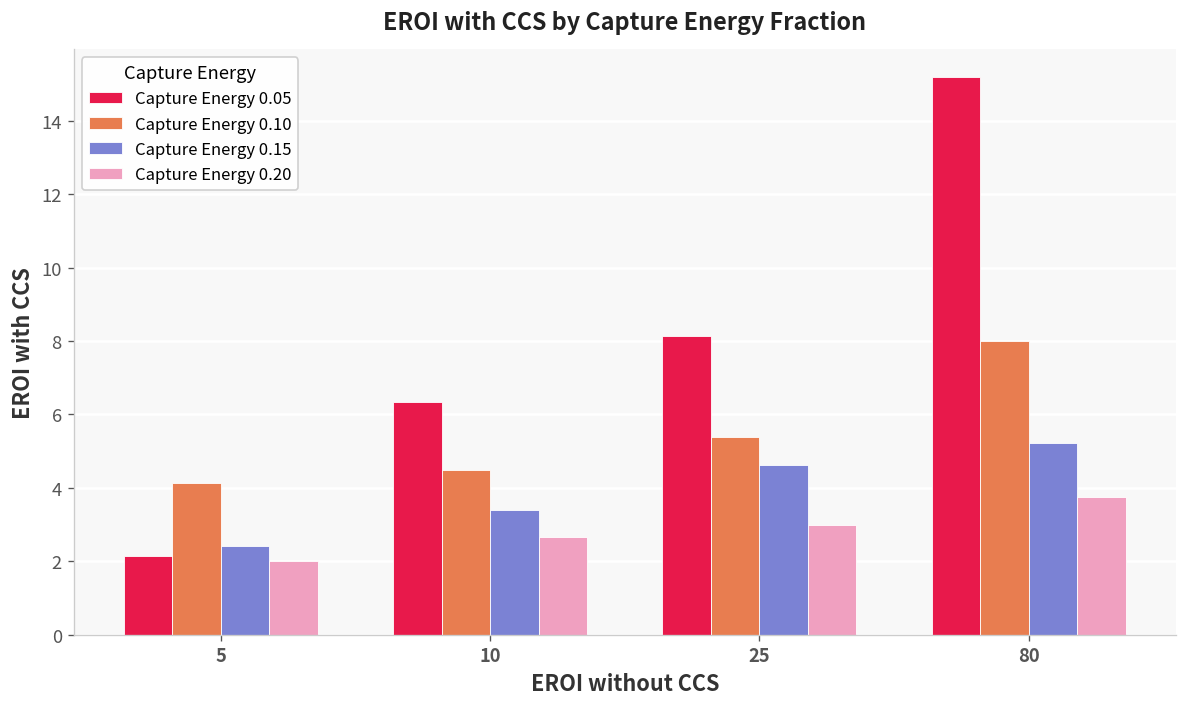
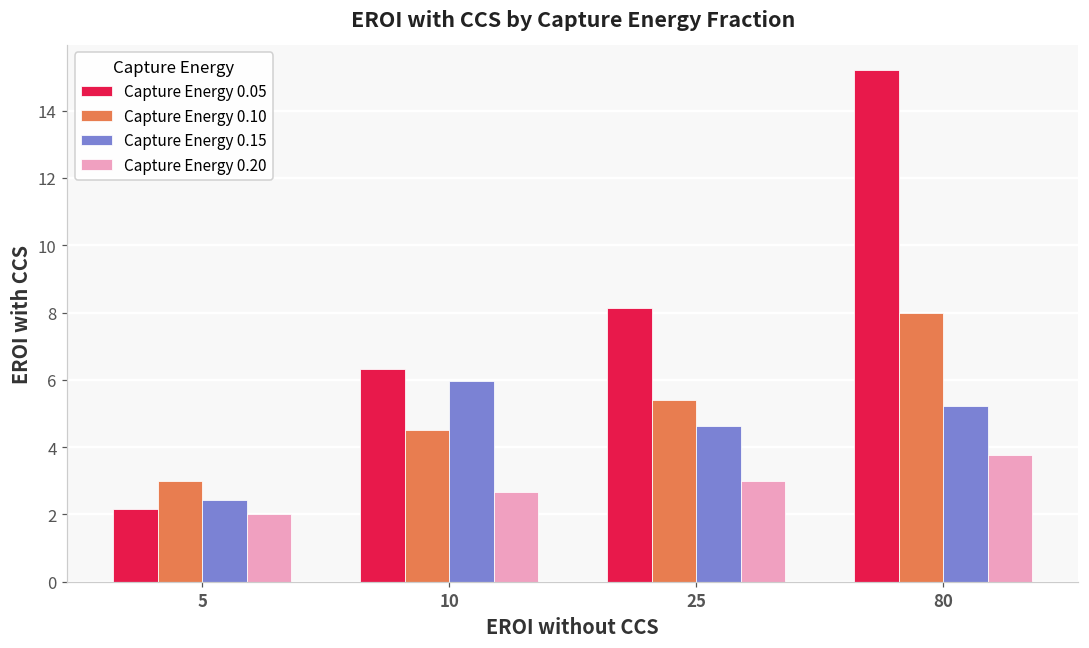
Capture Energy 0.10, 5: 4.1 -> 3.0
Capture Energy 0.15, 10: 3.4 -> 6.0
